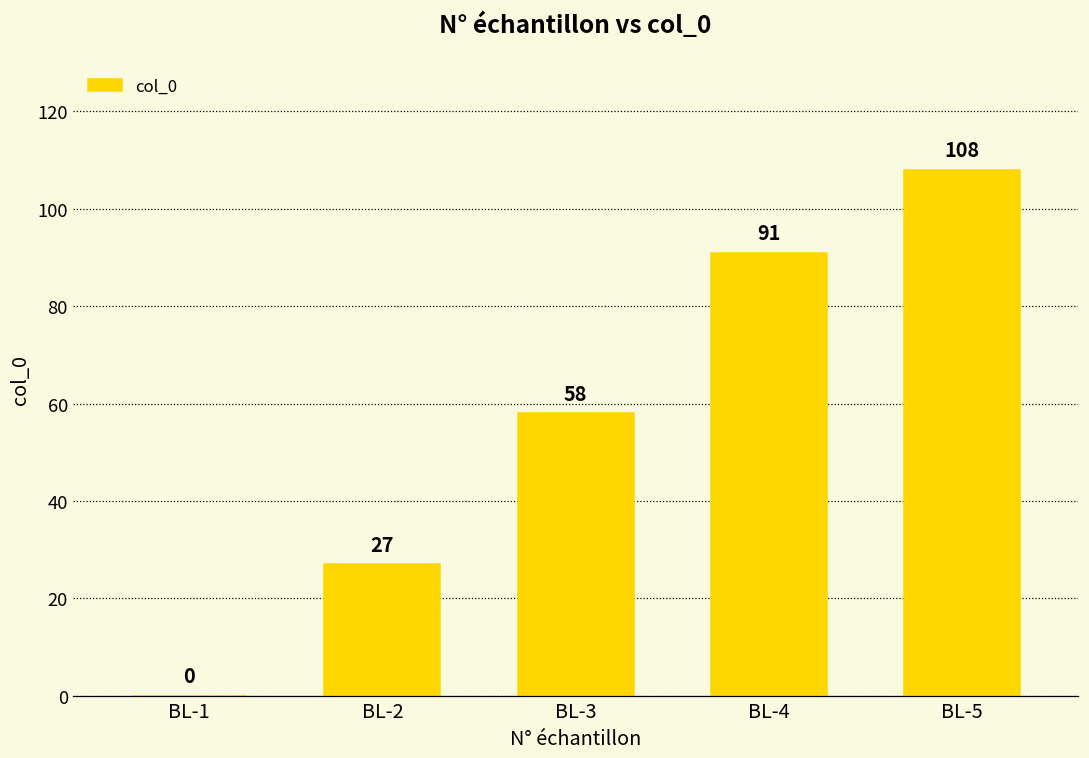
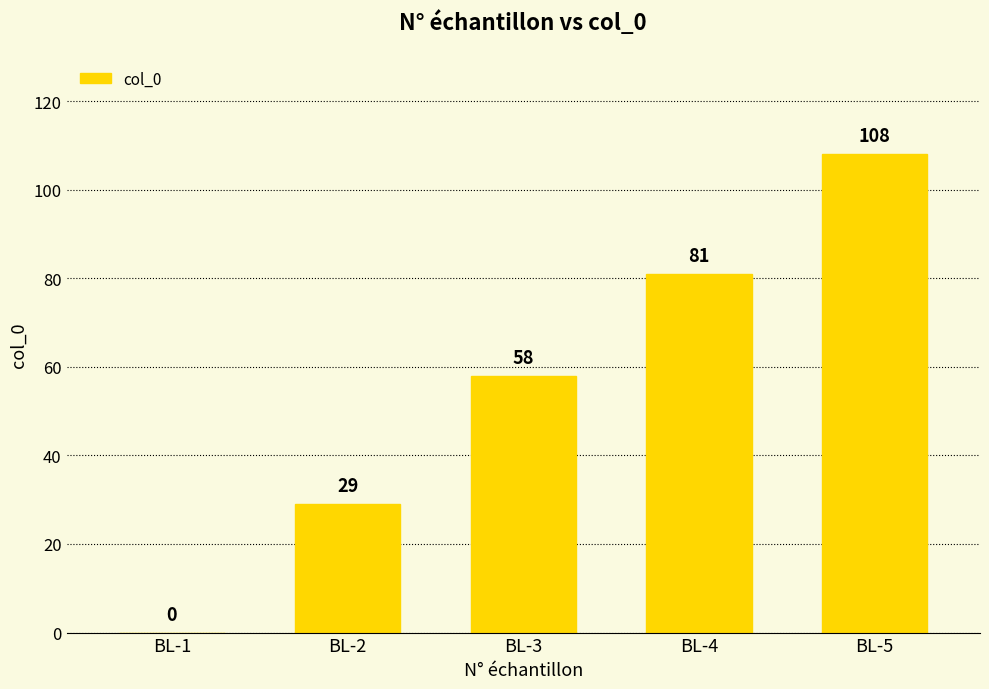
BL-2: 27 -> 29
BL-4: 91 -> 81
